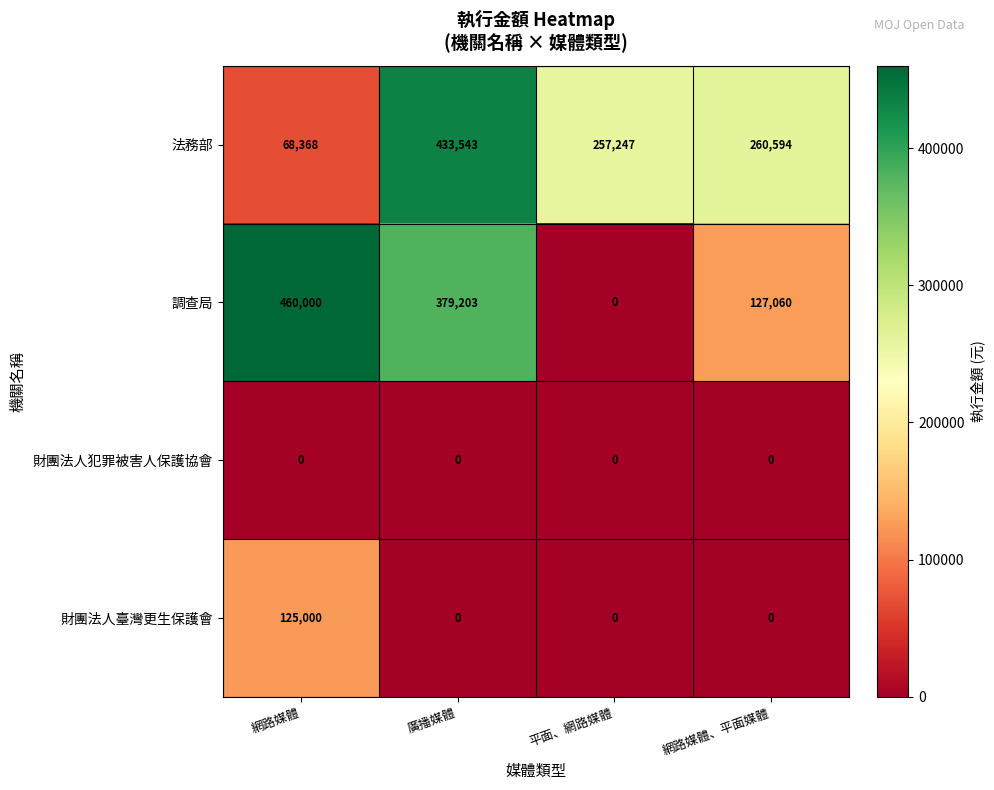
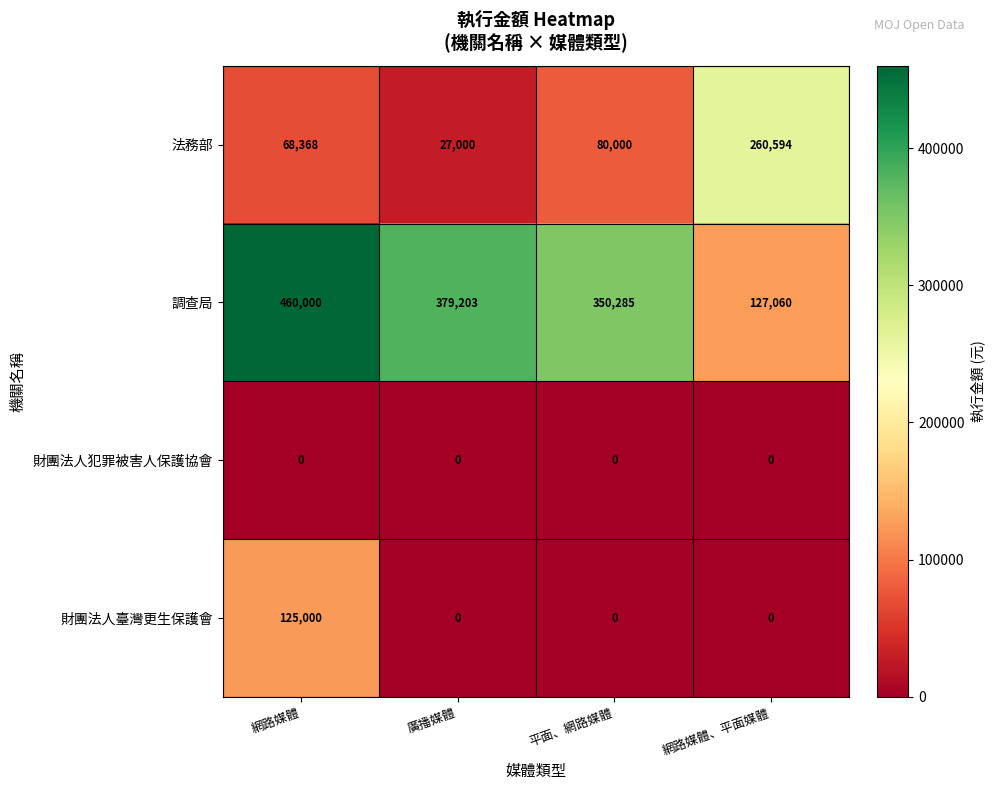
法務部, 廣播媒體: 433,543 -> 27,000
法務部, 平面、網路媒體: 257,247 -> 80,000
調查局, 平面、網路媒體: 0 -> 350,285
